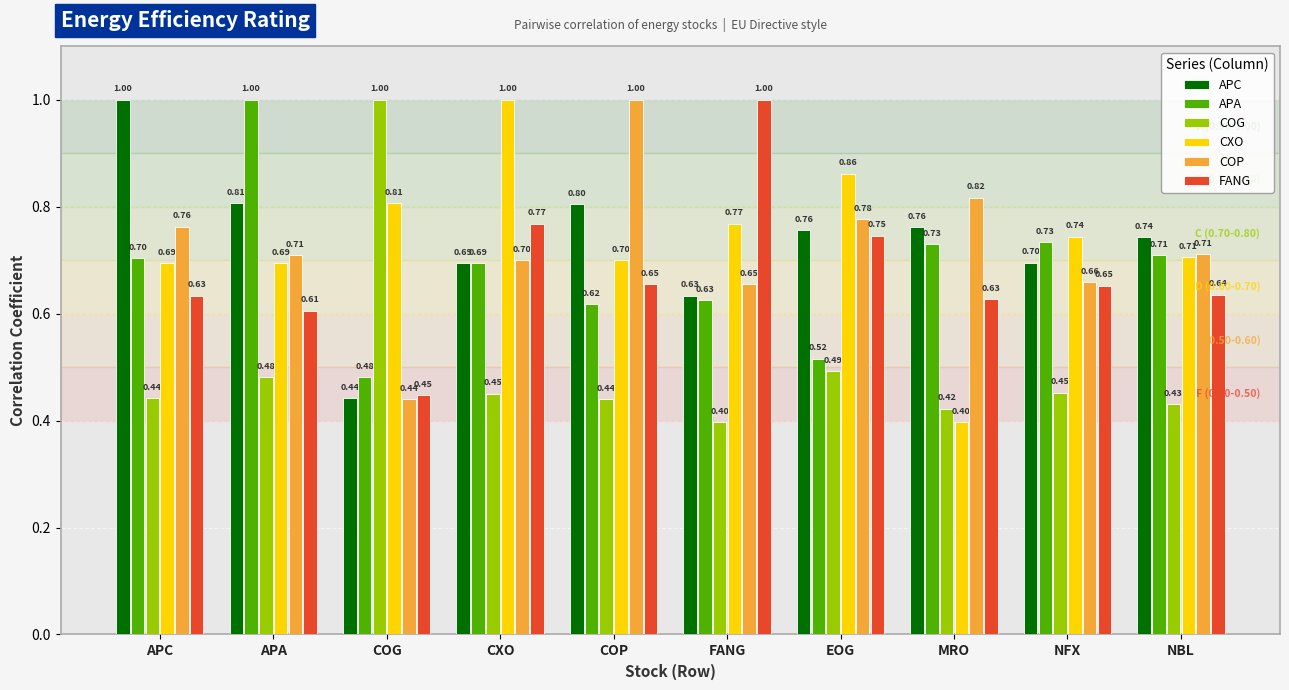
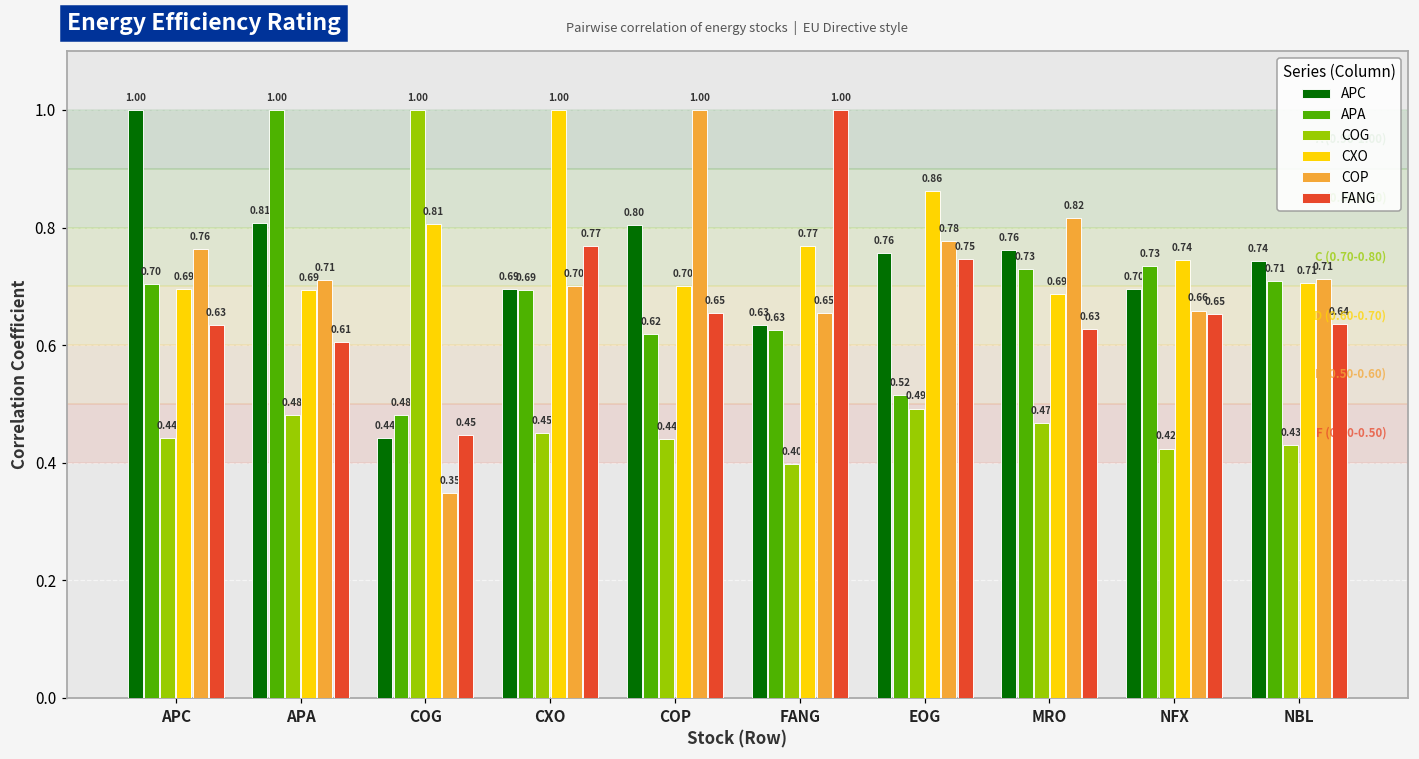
COP, COG: 0.44 -> 0.35
COG, MRO: 0.42 -> 0.47
CXO, MRO: 0.40 -> 0.69
COG, NFX: 0.45 -> 0.42
